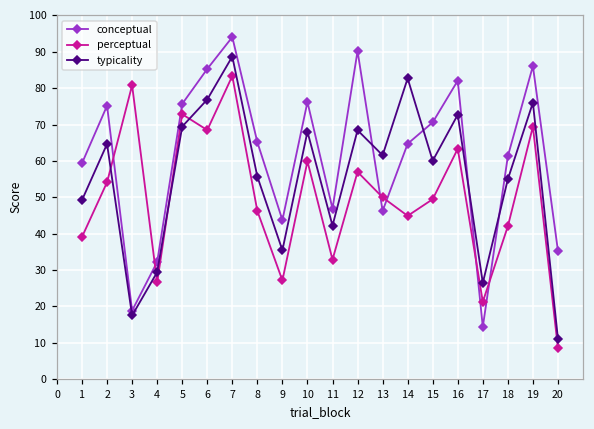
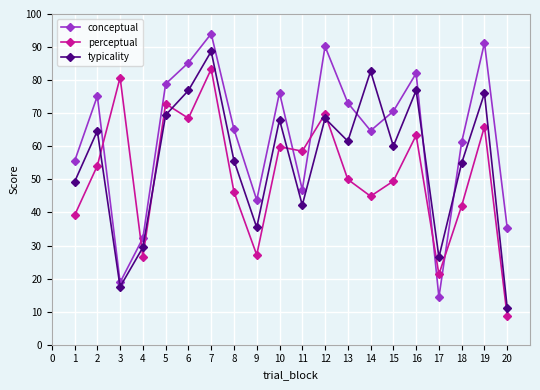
conceptual, 1: 59 -> 55
conceptual, 5: 76 -> 79
perceptual, 11: 33 -> 59
perceptual, 12: 57 -> 70
conceptual, 13: 46 -> 73
typicality, 16: 73 -> 77
conceptual, 19: 86 -> 91
perceptual, 19: 69 -> 66
